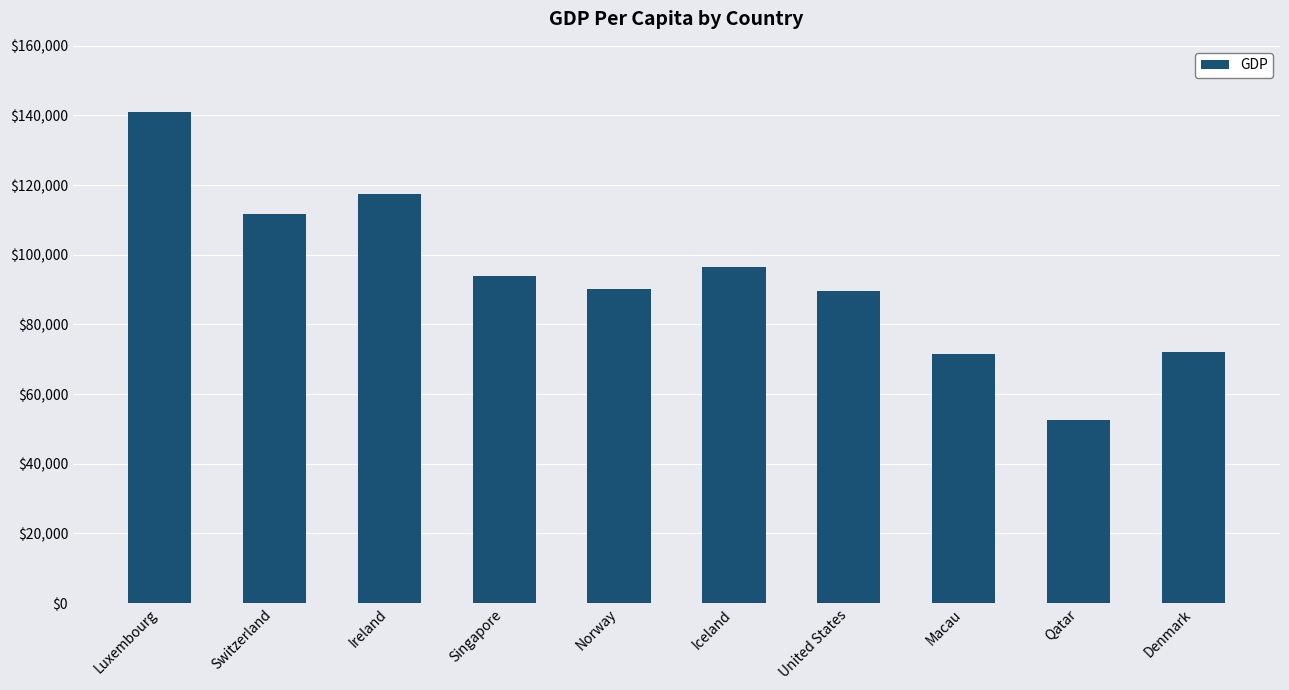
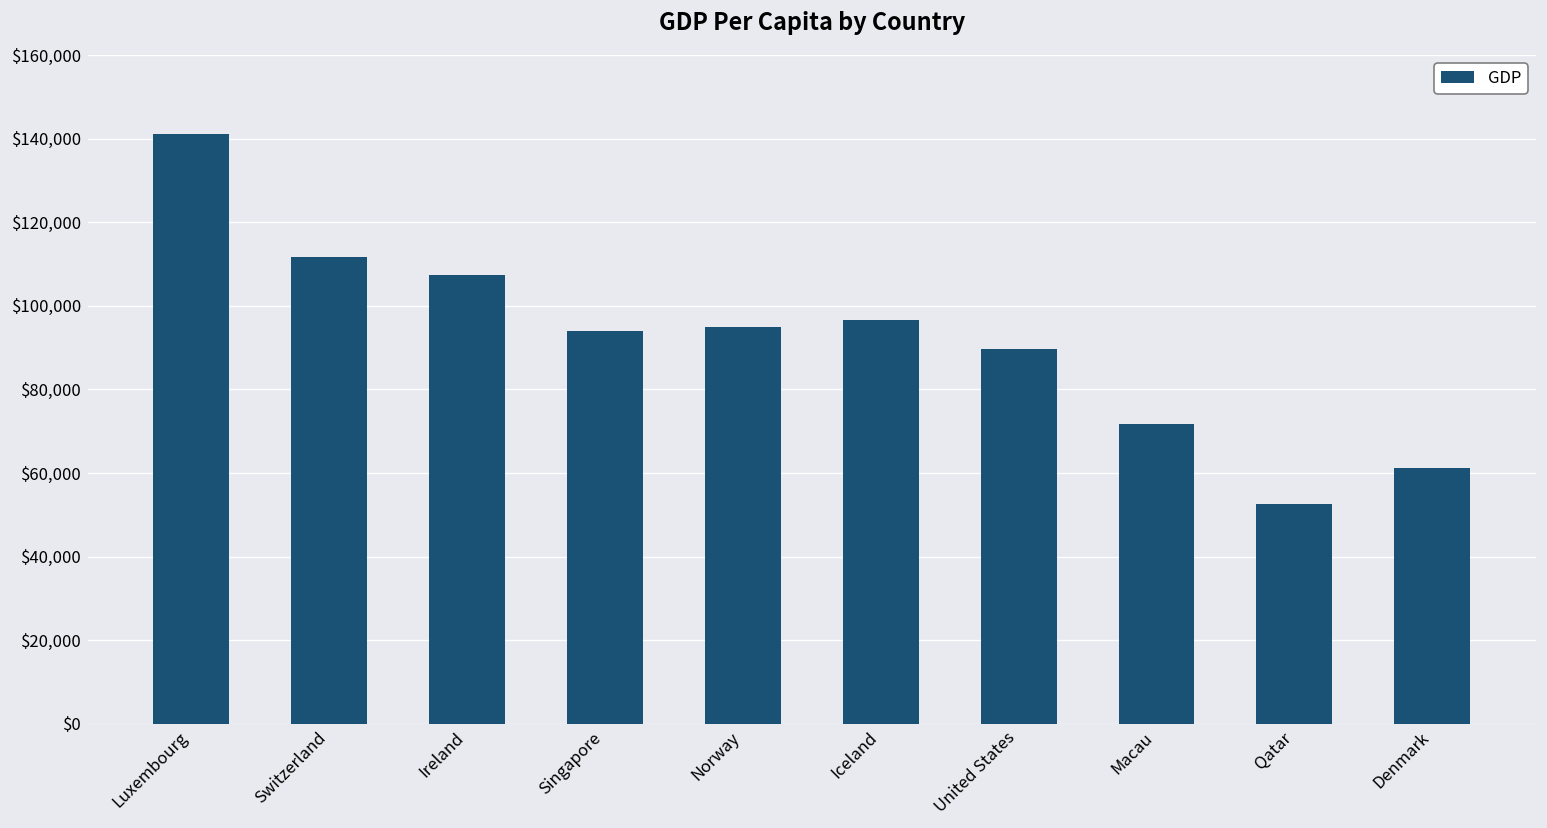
Ireland: $118,000 -> $107,000
Norway: $90,000 -> $95,000
Denmark: $72,000 -> $61,000
